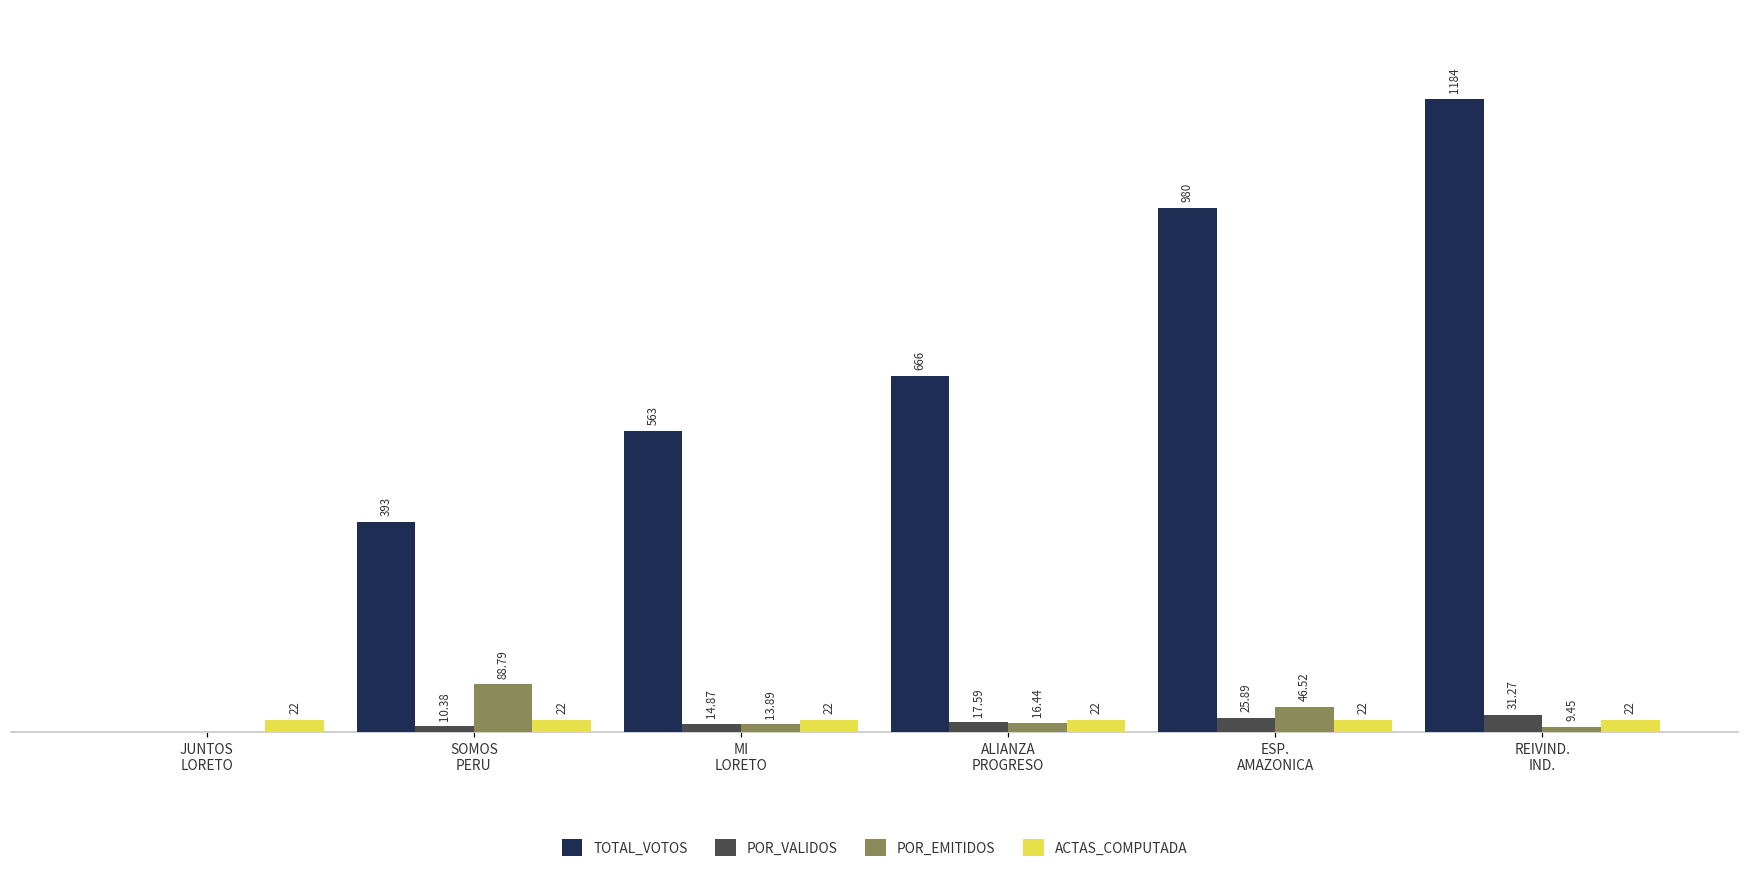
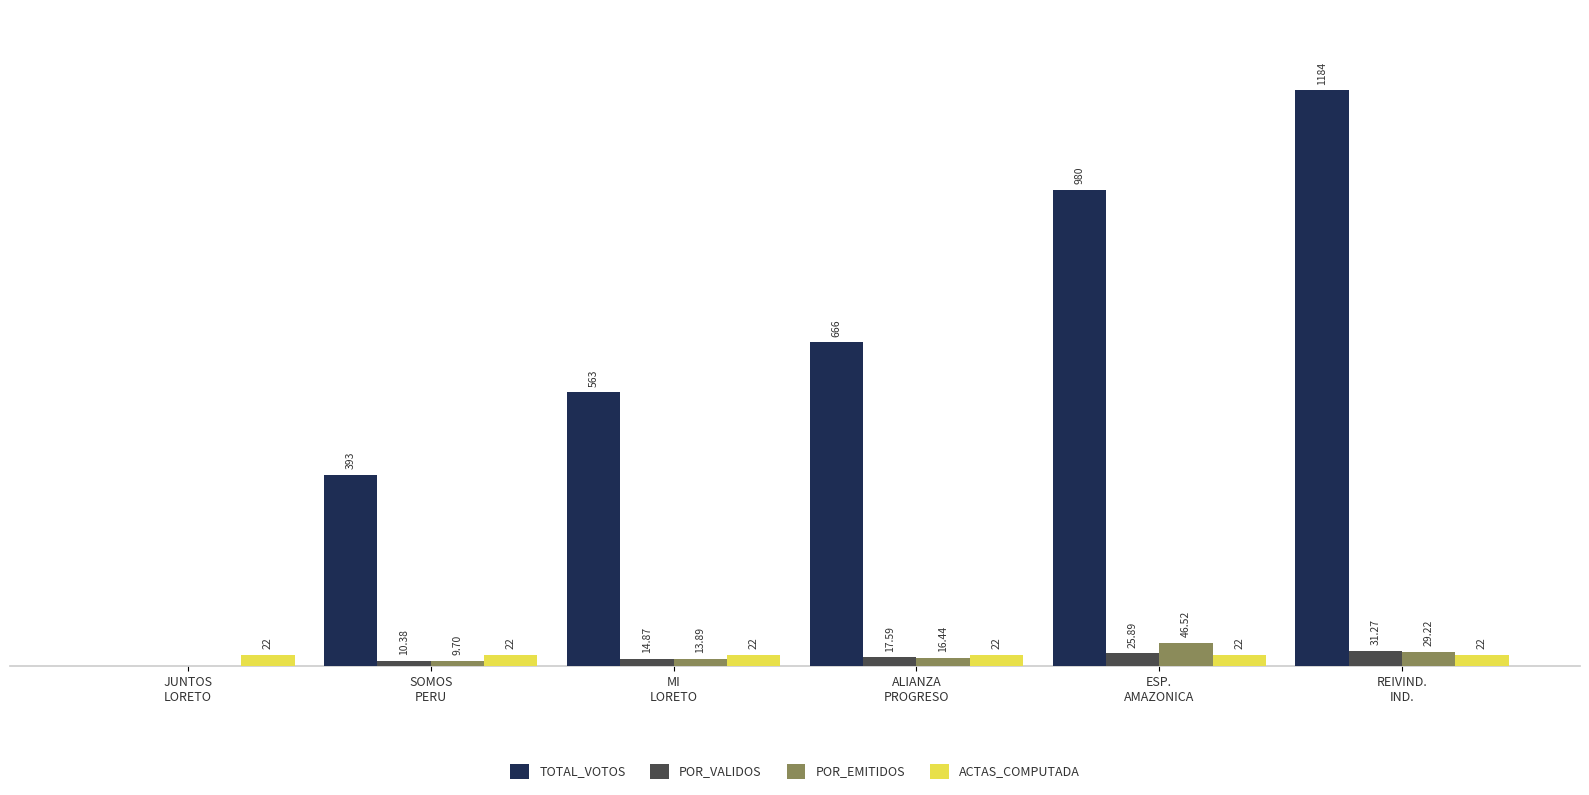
POR_EMITIDOS, SOMOS PERU: 88.79 -> 9.70
POR_EMITIDOS, REIVIND. IND.: 9.45 -> 29.22
